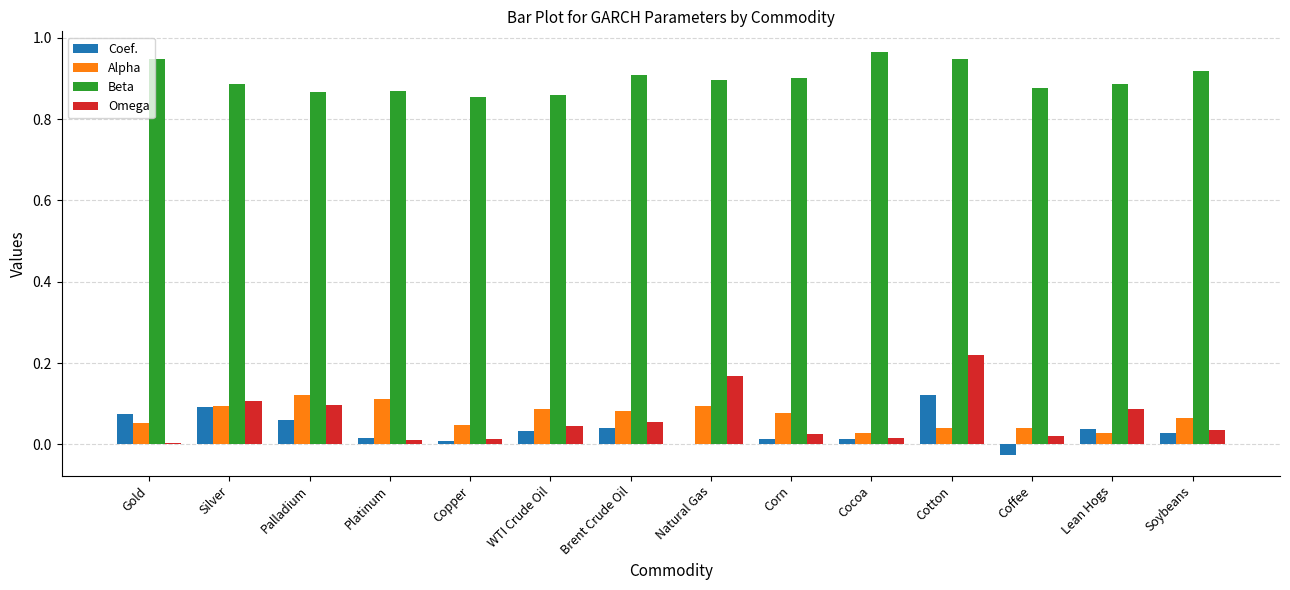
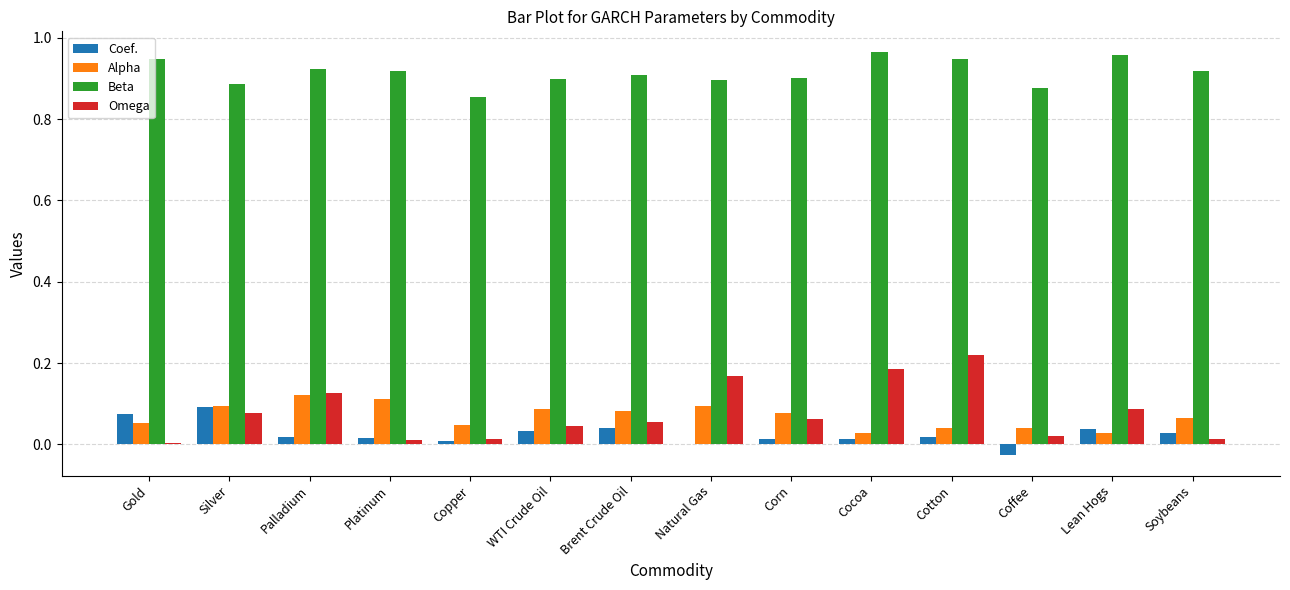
Omega, Silver: 0.11 -> 0.08
Coef., Palladium: 0.06 -> 0.02
Beta, Palladium: 0.87 -> 0.92
Omega, Palladium: 0.10 -> 0.13
Beta, Platinum: 0.87 -> 0.92
Beta, WTI Crude Oil: 0.86 -> 0.90
Omega, Corn: 0.02 -> 0.06
Omega, Cocoa: 0.02 -> 0.18
Coef., Cotton: 0.12 -> 0.02
Beta, Lean Hogs: 0.89 -> 0.96
Omega, Soybeans: 0.04 -> 0.01
